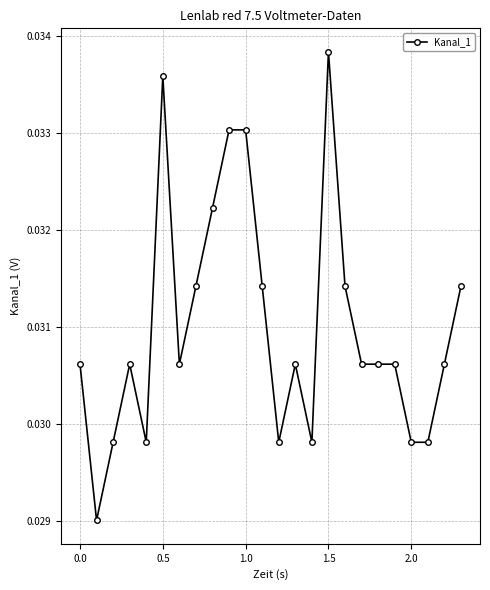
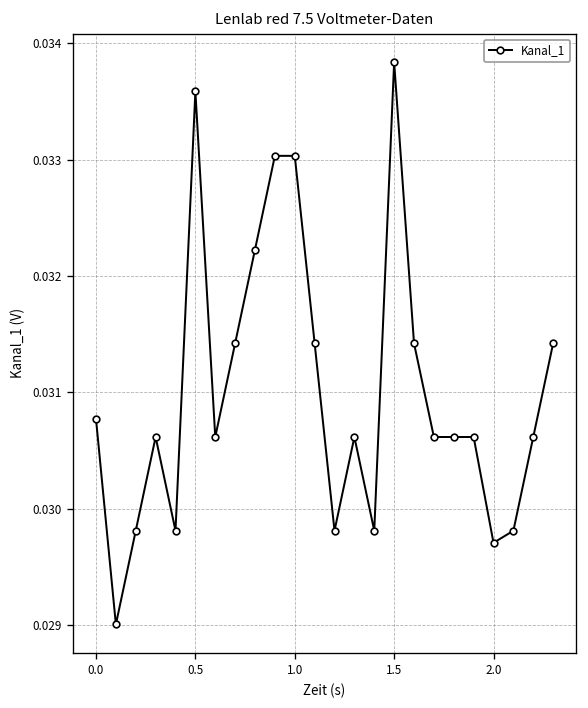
0.0: 0.0306 -> 0.0308
2.0: 0.0298 -> 0.0297
